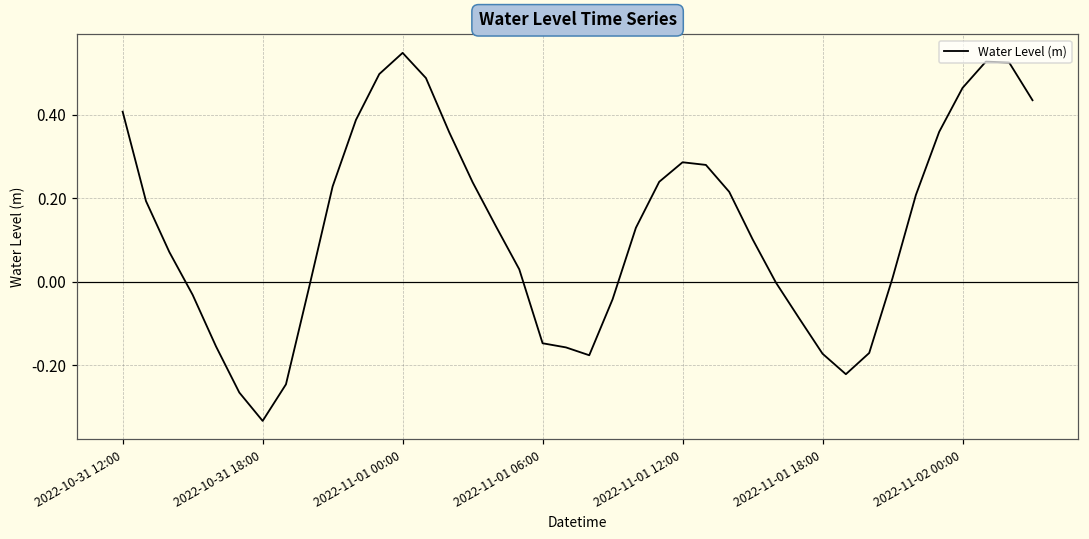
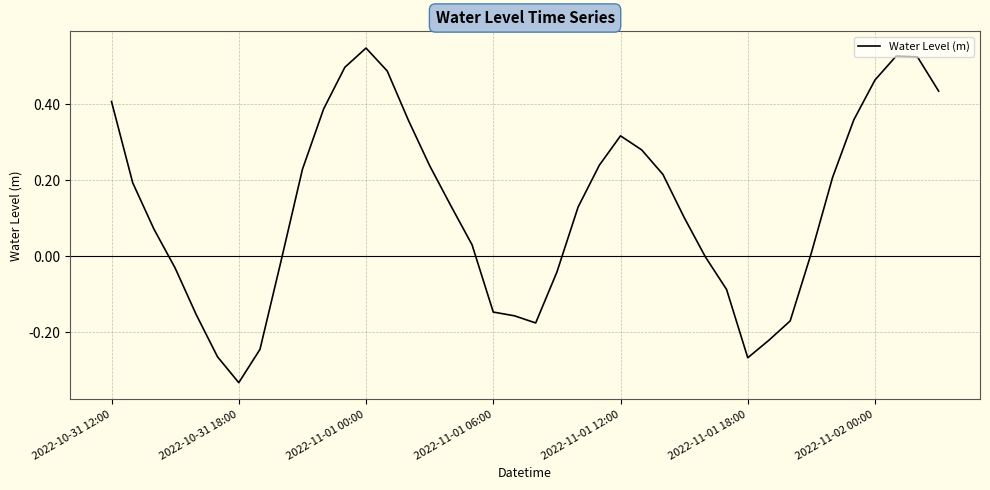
2022-11-01 12:00: 0.29 -> 0.32
2022-11-01 18:00: -0.17 -> -0.27
